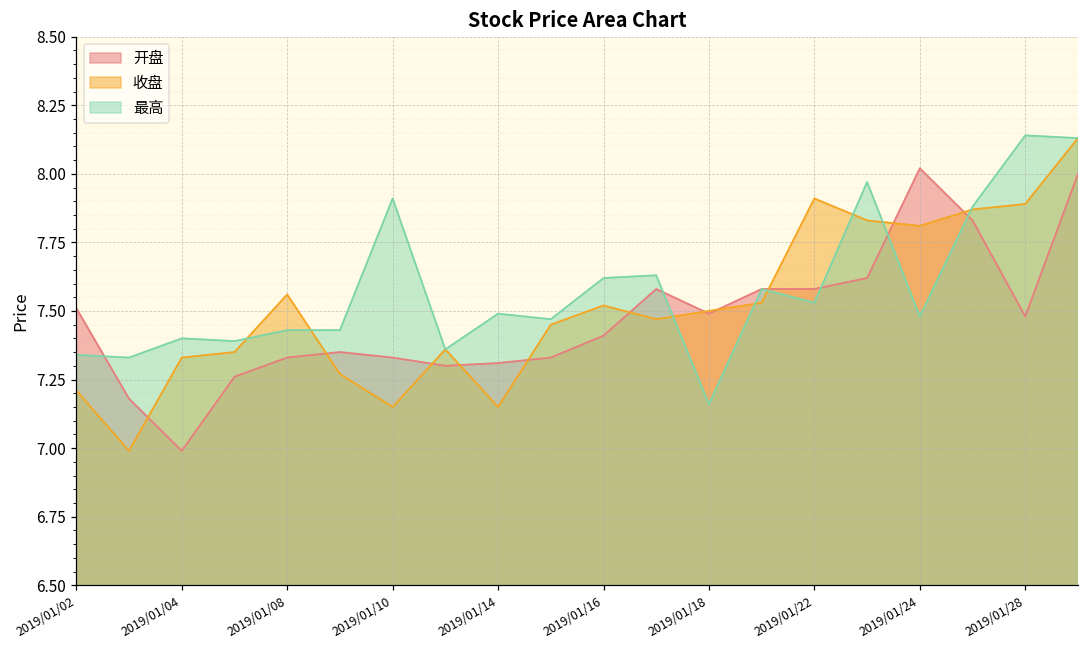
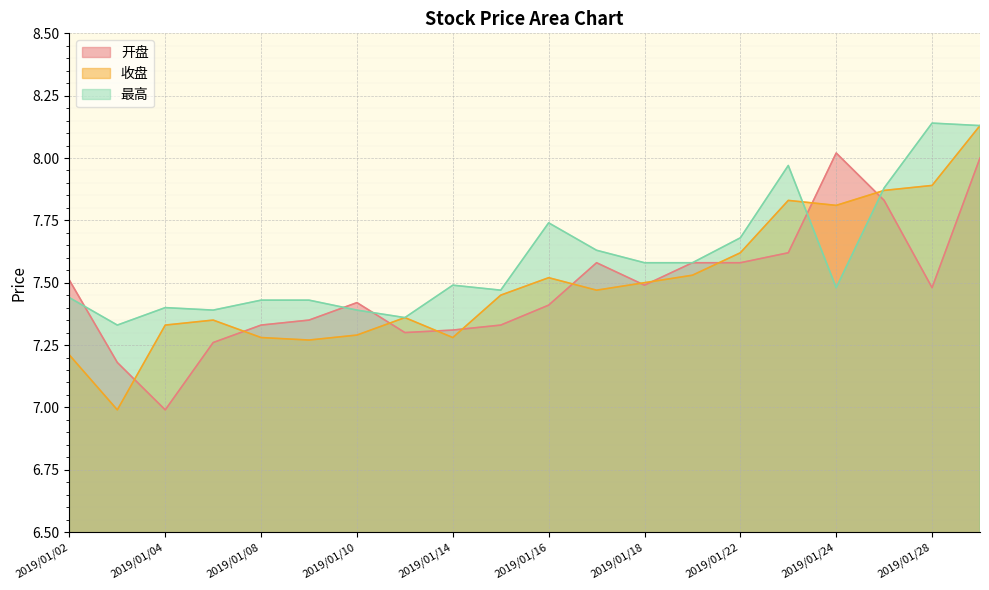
最高, 2019/01/02: 7.34 -> 7.44
收盘, 2019/01/08: 7.56 -> 7.28
开盘, 2019/01/10: 7.33 -> 7.42
收盘, 2019/01/10: 7.15 -> 7.29
最高, 2019/01/10: 7.91 -> 7.39
收盘, 2019/01/14: 7.15 -> 7.28
最高, 2019/01/16: 7.62 -> 7.74
最高, 2019/01/18: 7.16 -> 7.58
收盘, 2019/01/22: 7.91 -> 7.62
最高, 2019/01/22: 7.53 -> 7.68
